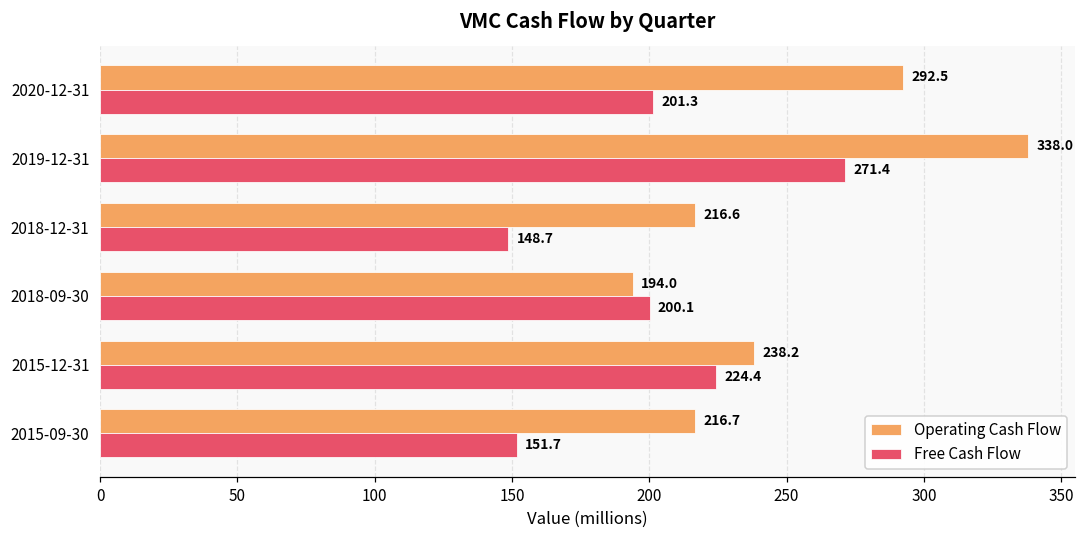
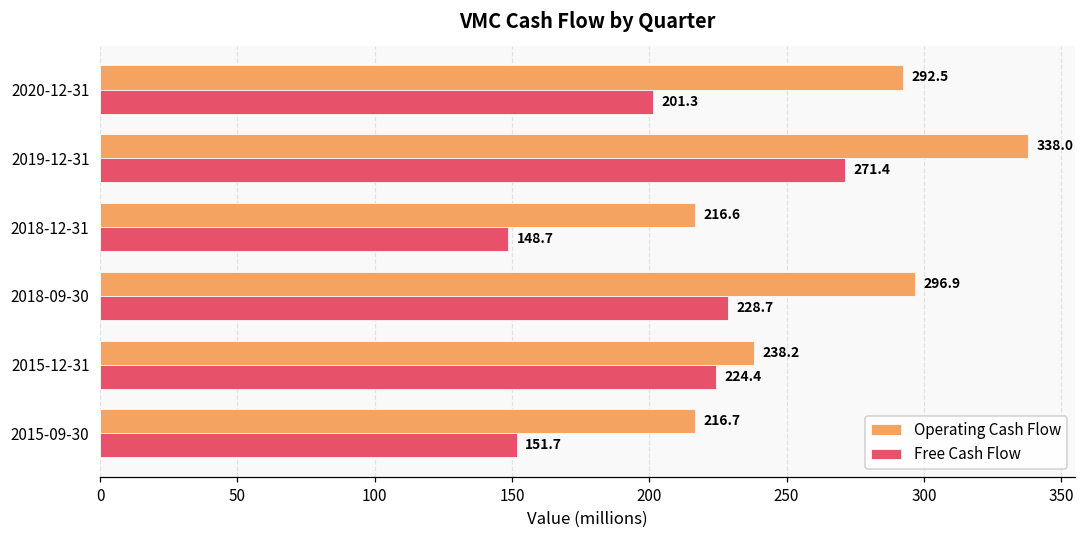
Operating Cash Flow, 2018-09-30: 194.0 -> 296.9
Free Cash Flow, 2018-09-30: 200.1 -> 228.7
